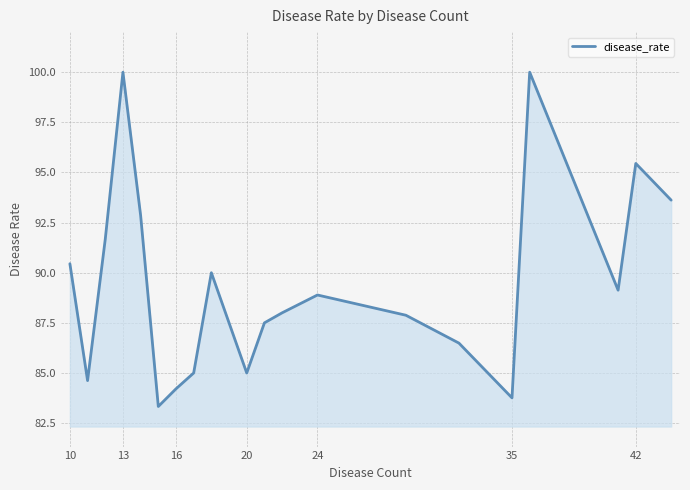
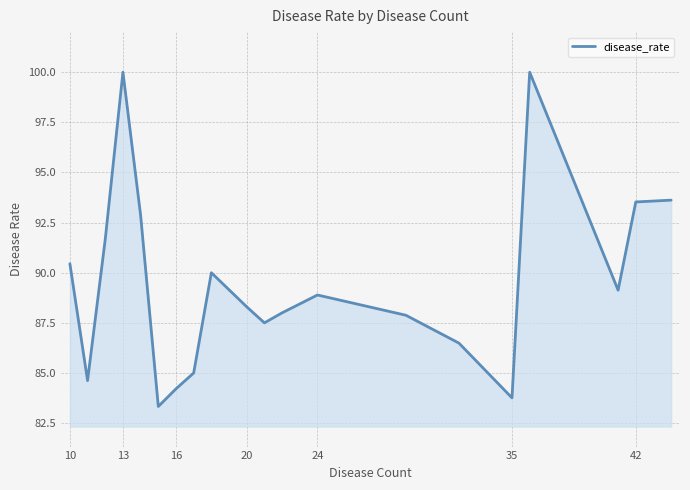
20: 85.0 -> 88.3
42: 95.5 -> 93.5
